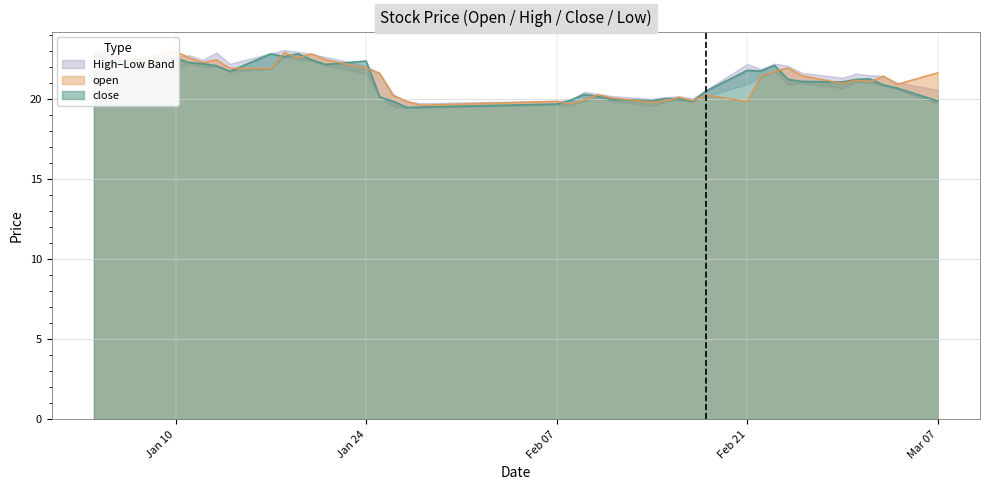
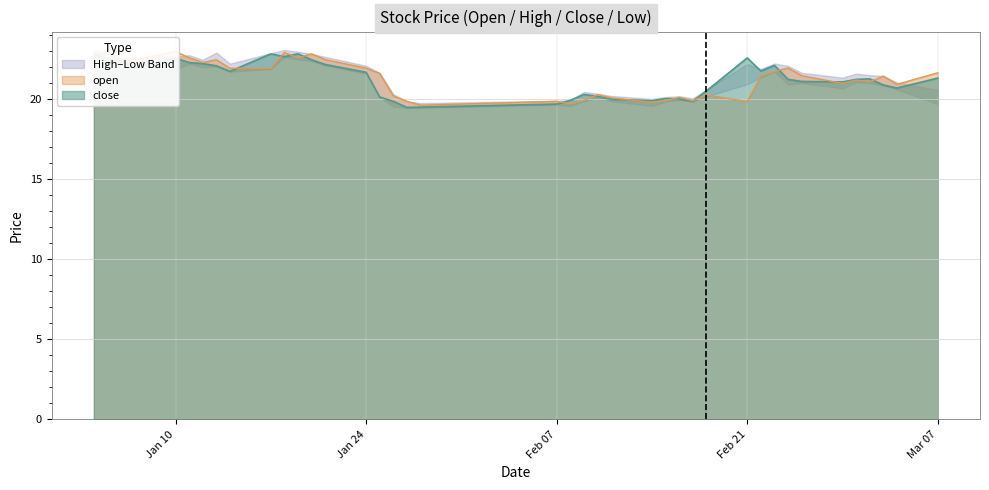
close, Jan 24: 22.4 -> 21.7
close, Feb 21: 21.8 -> 22.6
close, Mar 07: 19.9 -> 21.3
